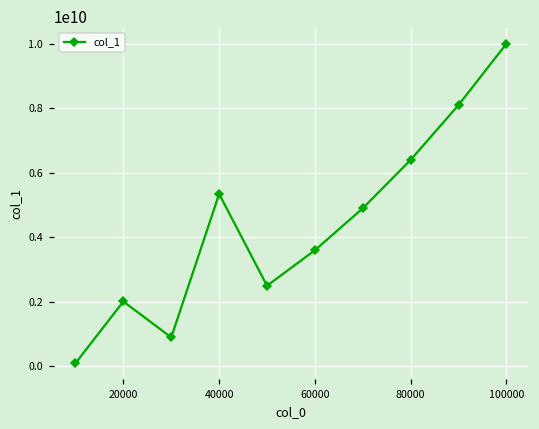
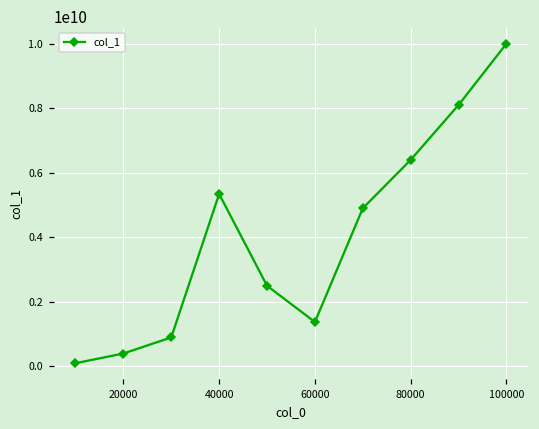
20000: 2000000000 -> 400000000
60000: 3600000000 -> 1400000000
